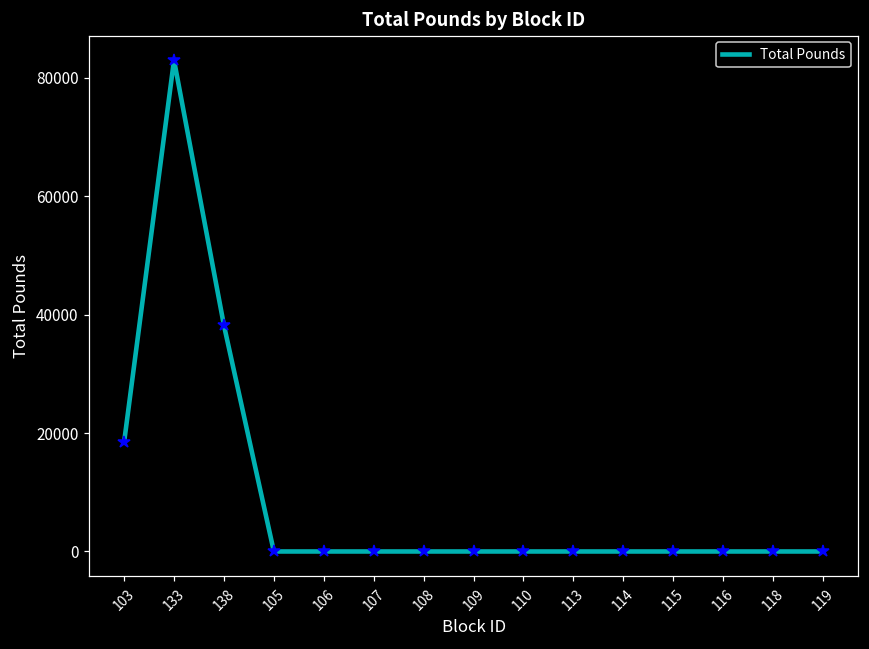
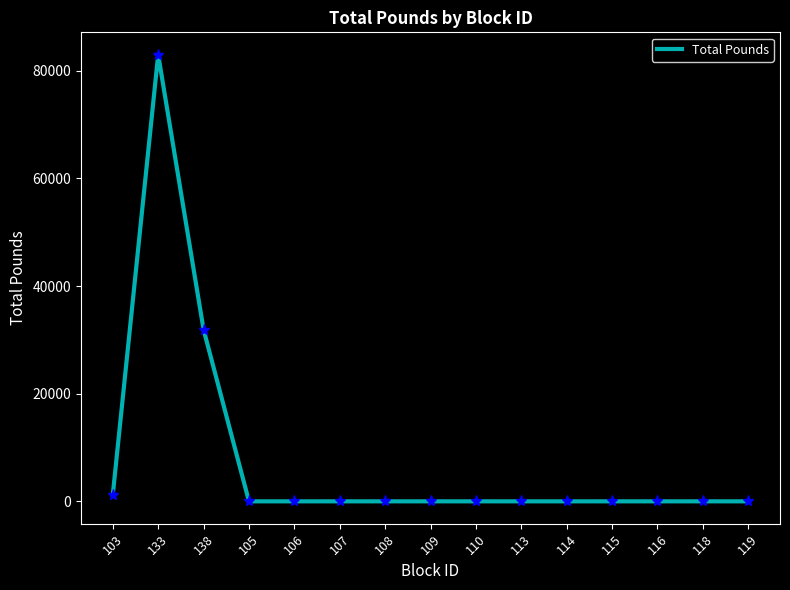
103: 18000 -> 1000
138: 38000 -> 32000
